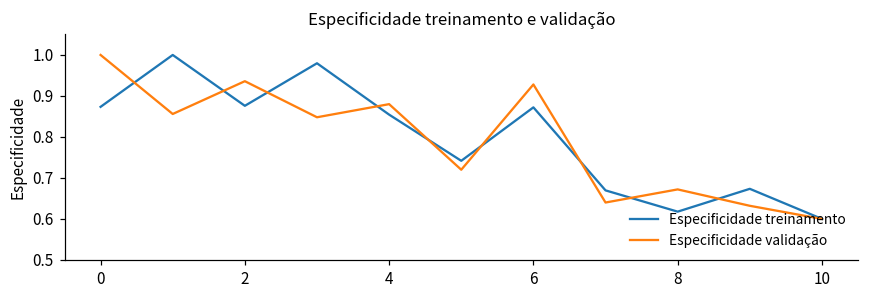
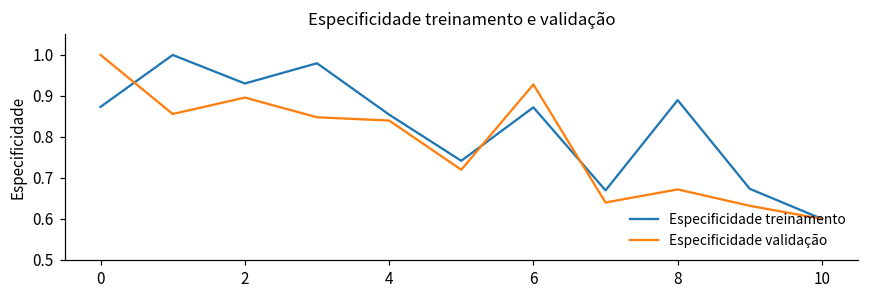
Especificidade treinamento, 2: 0.88 -> 0.93
Especificidade validação, 2: 0.94 -> 0.90
Especificidade validação, 4: 0.88 -> 0.84
Especificidade treinamento, 8: 0.62 -> 0.89
